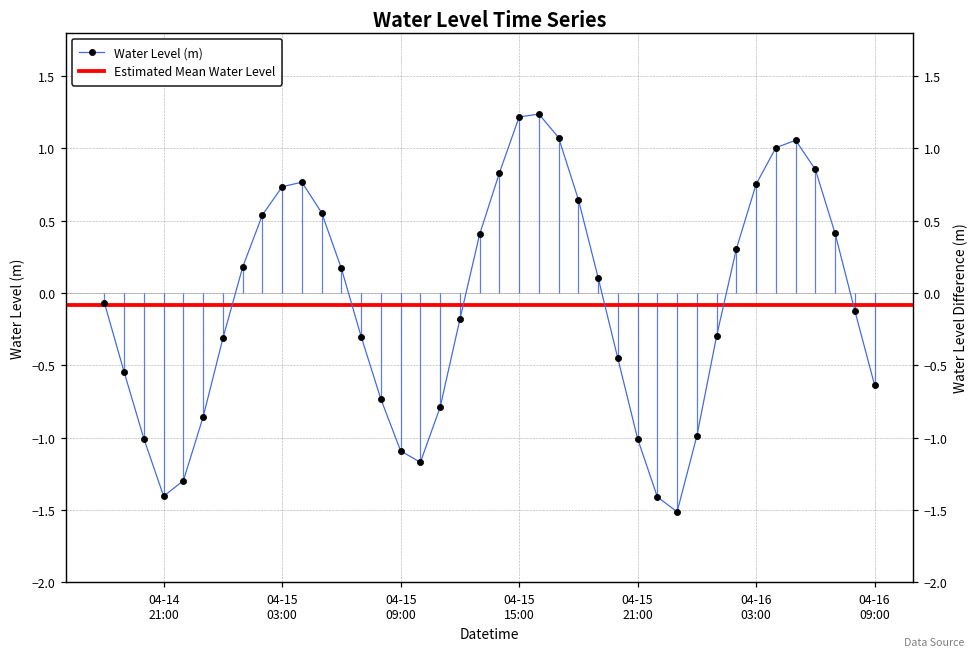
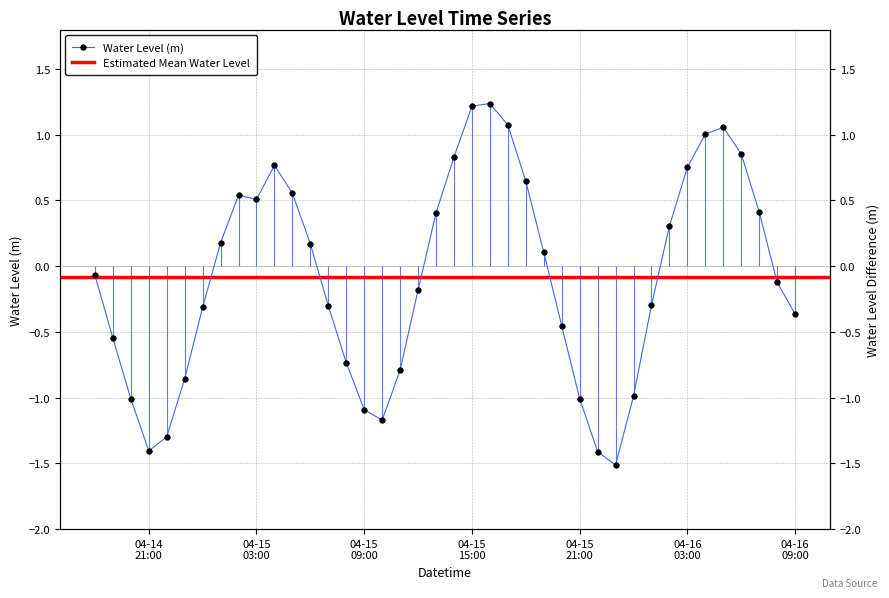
04-15 03:00: 0.73 -> 0.51
04-16 09:00: -0.64 -> -0.36
